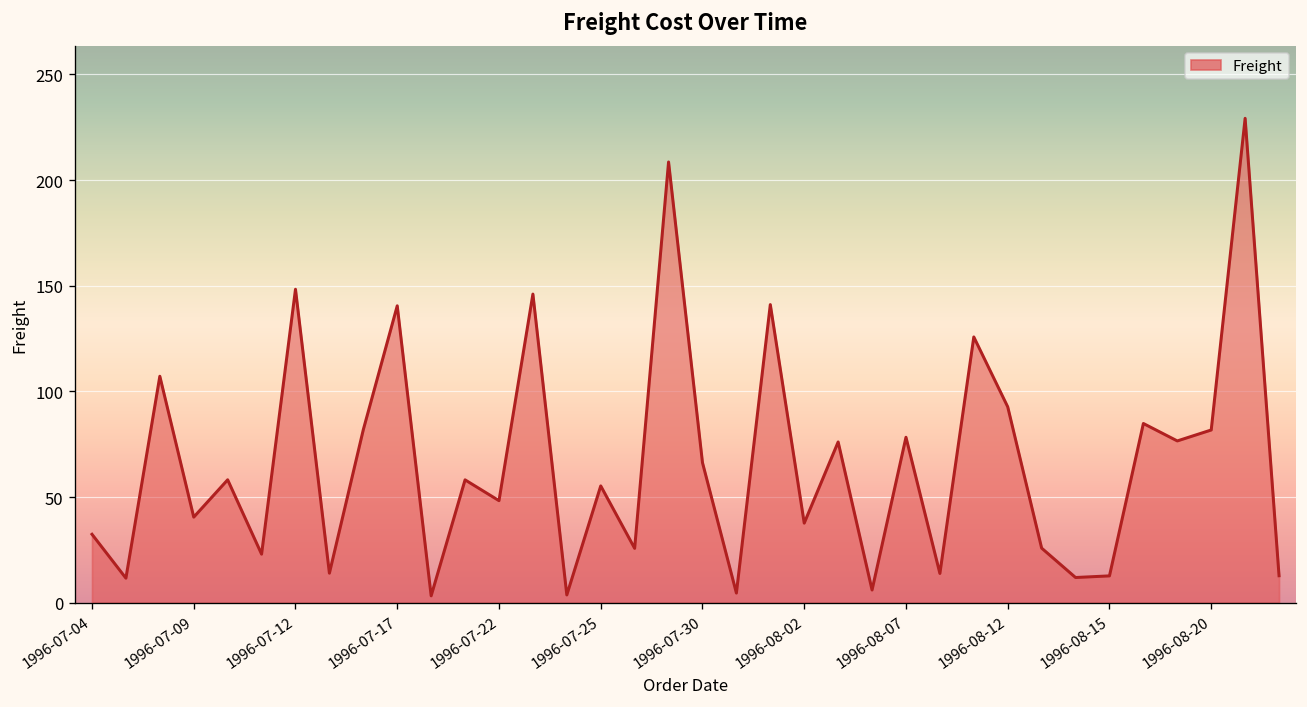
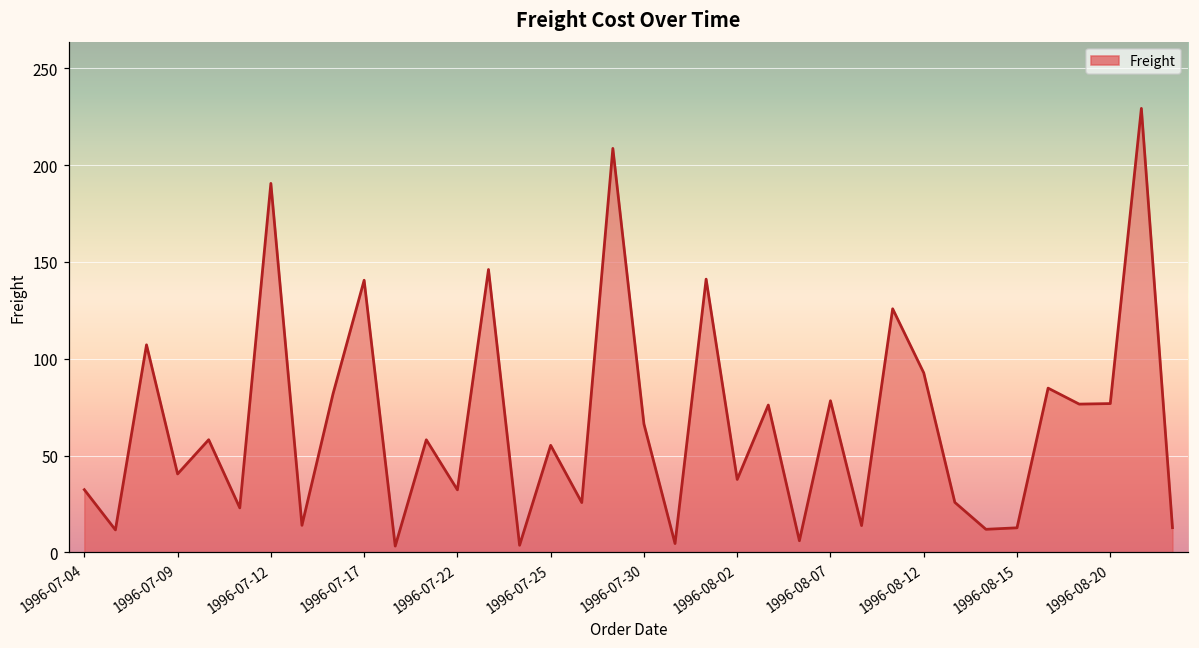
1996-07-12: 148 -> 191
1996-07-22: 48 -> 32
1996-08-20: 82 -> 77
